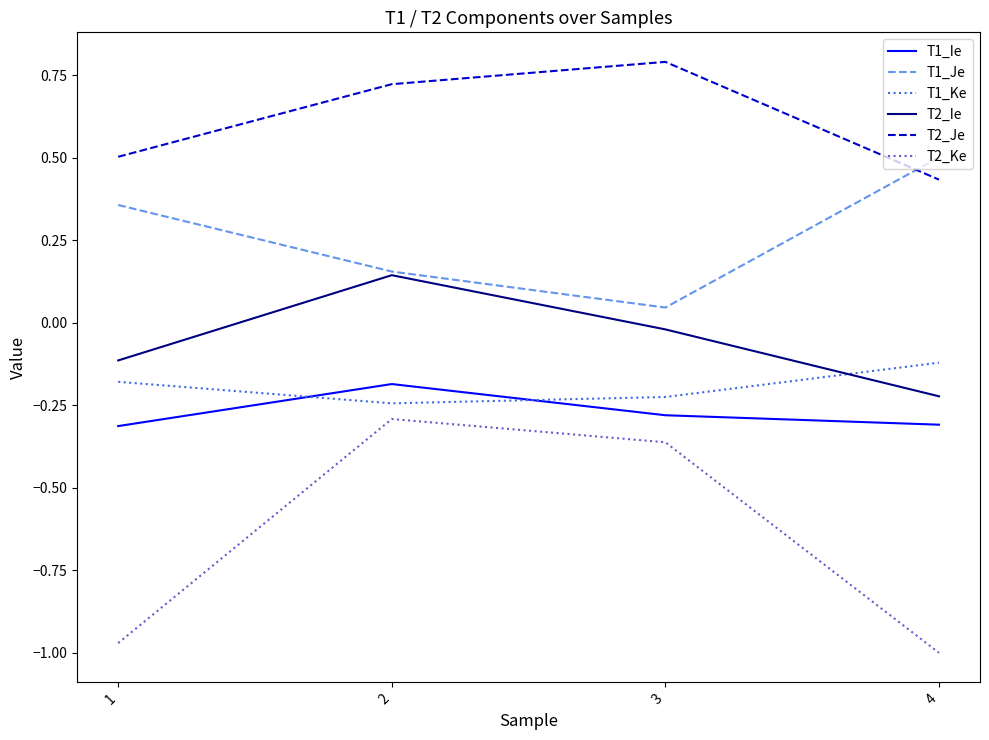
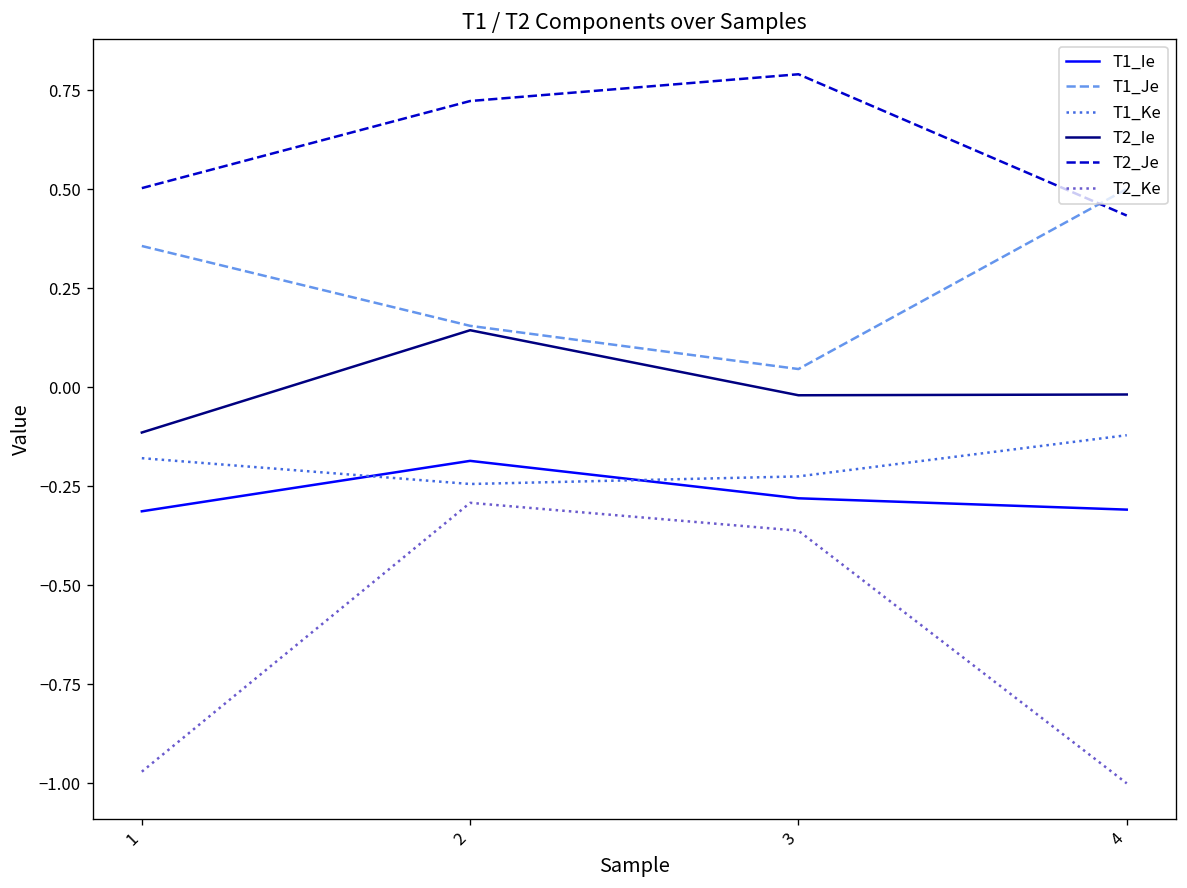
T2_Ie, 4: -0.22 -> -0.02
